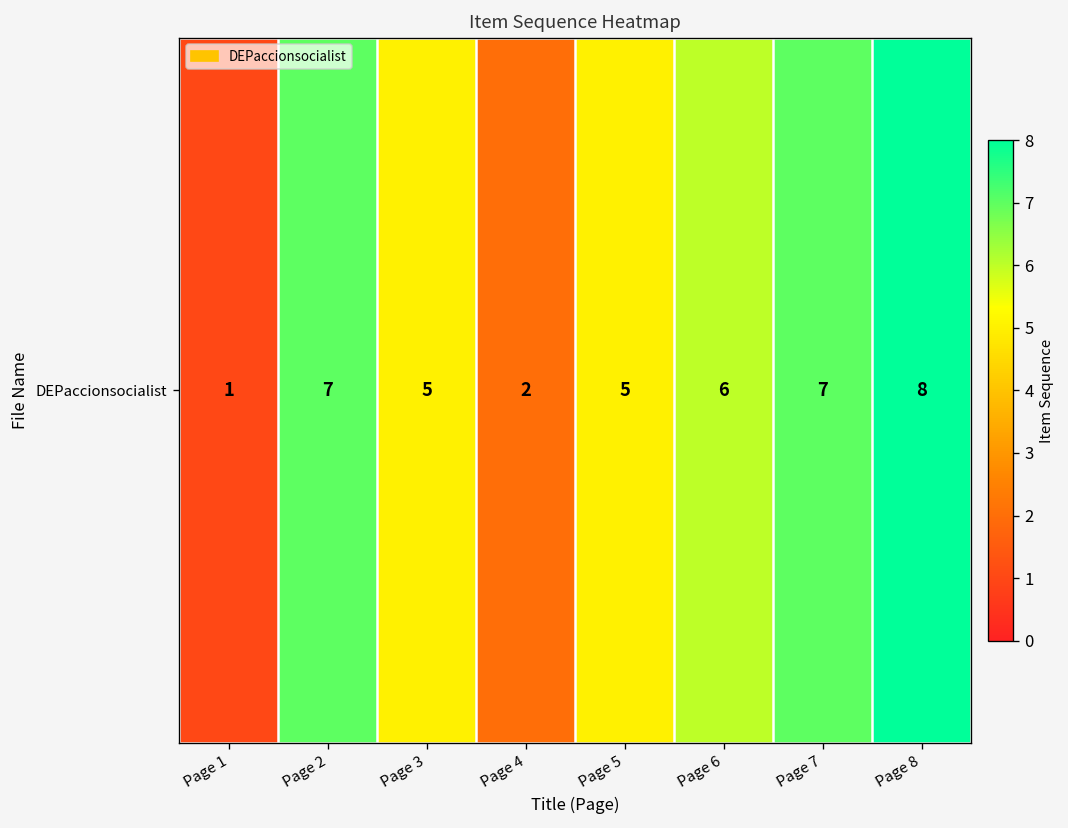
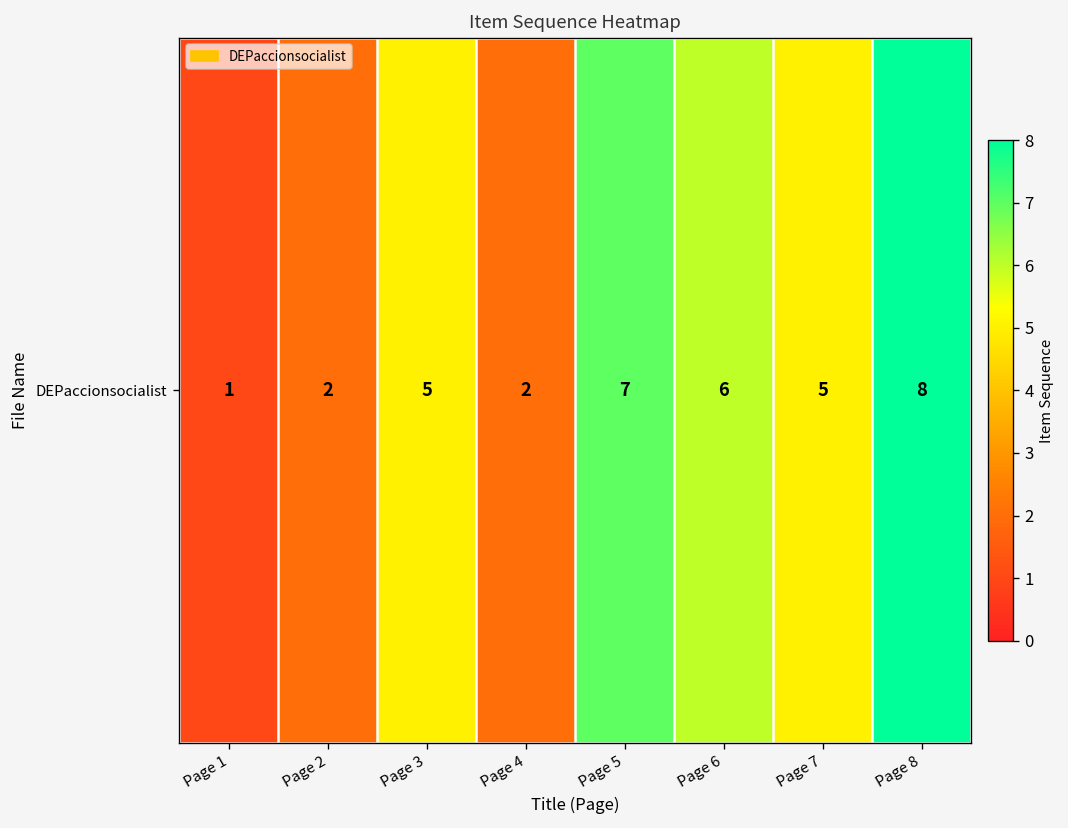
DEPaccionsocialist, Page 2: 7 -> 2
DEPaccionsocialist, Page 5: 5 -> 7
DEPaccionsocialist, Page 7: 7 -> 5
